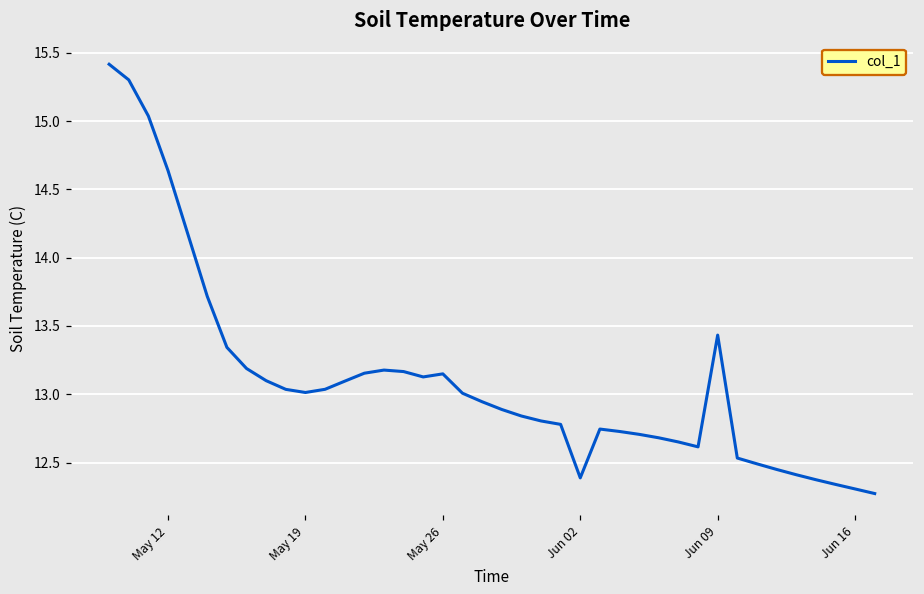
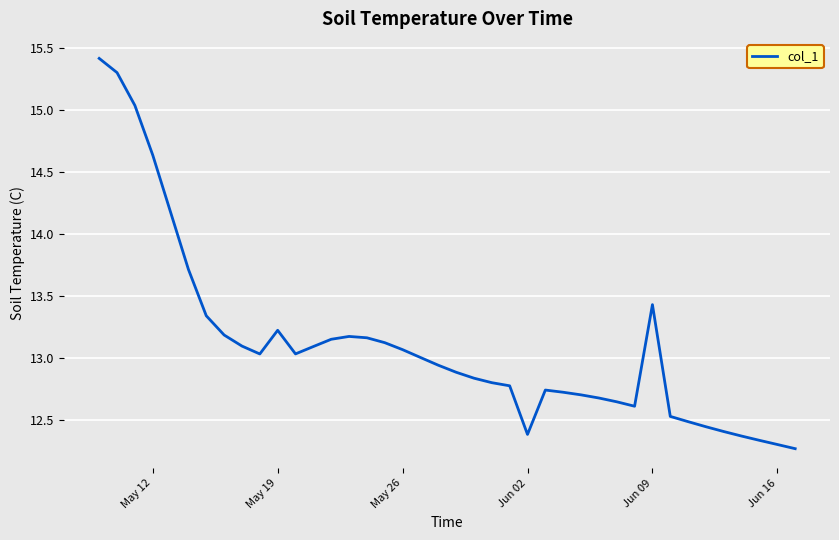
May 19: 13.01 -> 13.23
May 26: 13.15 -> 13.07
